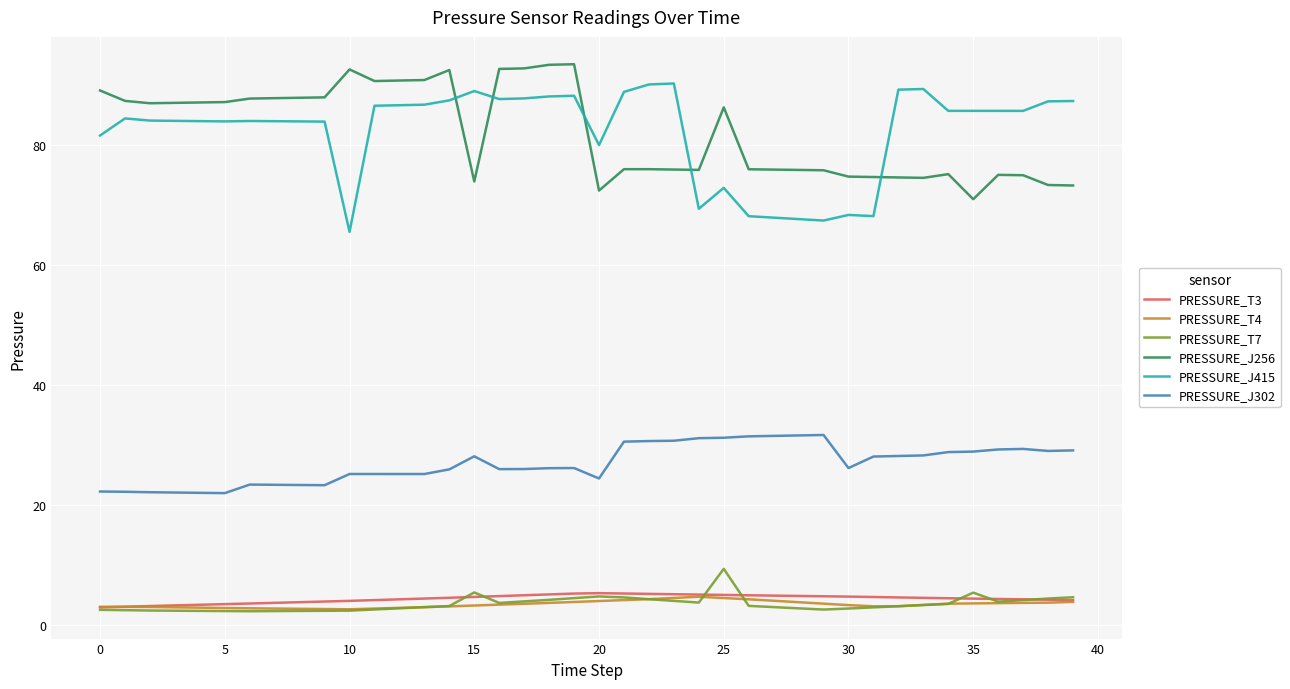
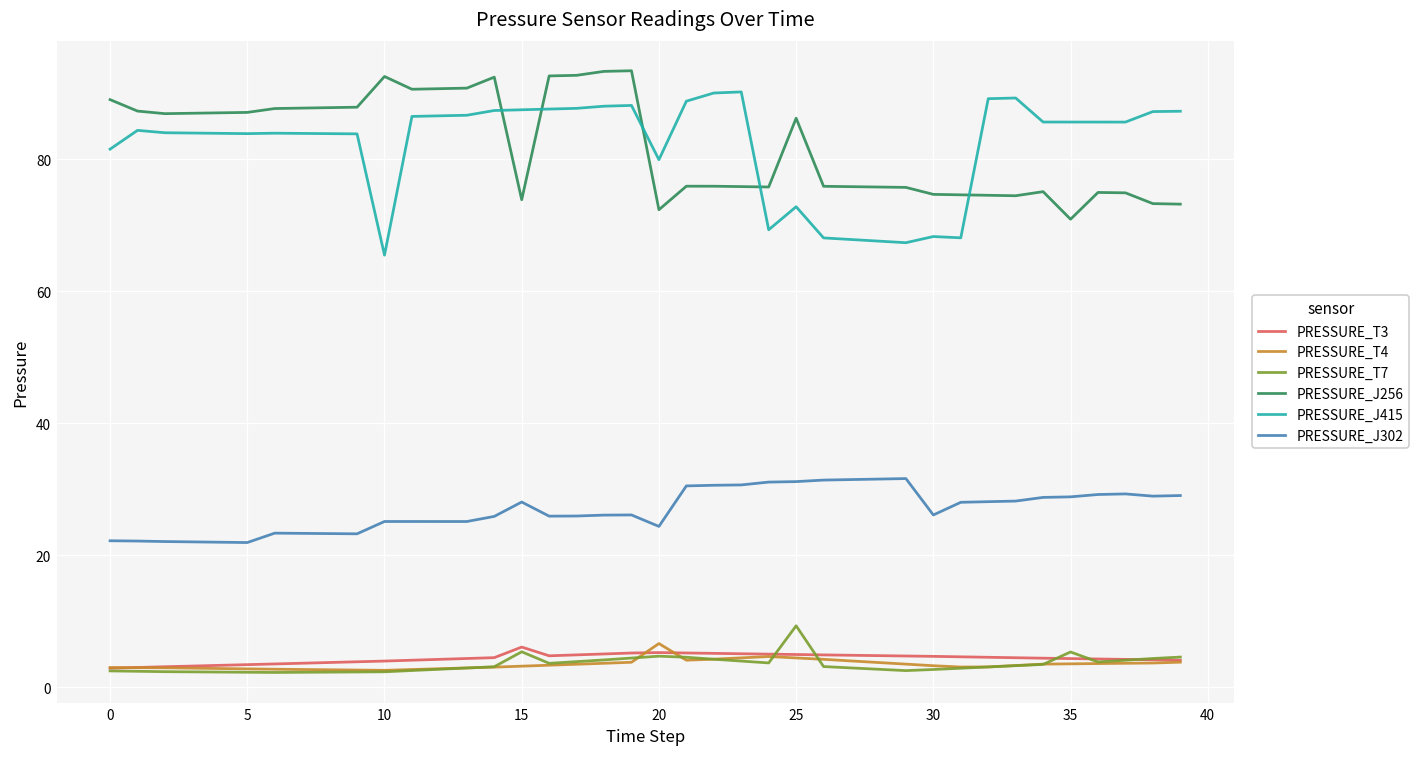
PRESSURE_T3, 15: 5 -> 6
PRESSURE_J415, 15: 89 -> 87
PRESSURE_T4, 20: 4 -> 7
